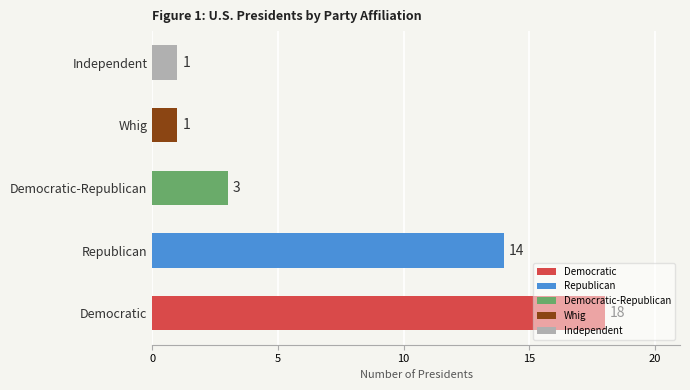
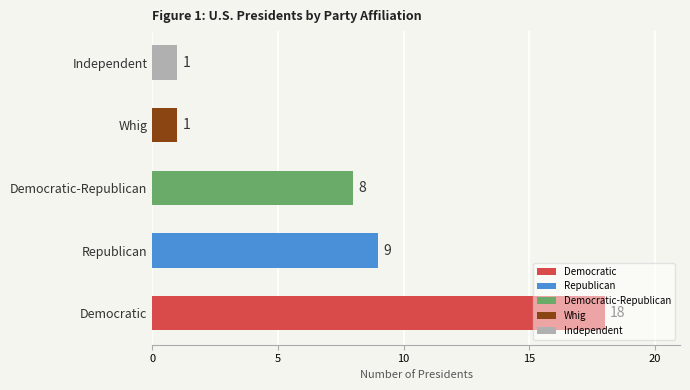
Democratic-Republican: 3 -> 8
Republican: 14 -> 9
